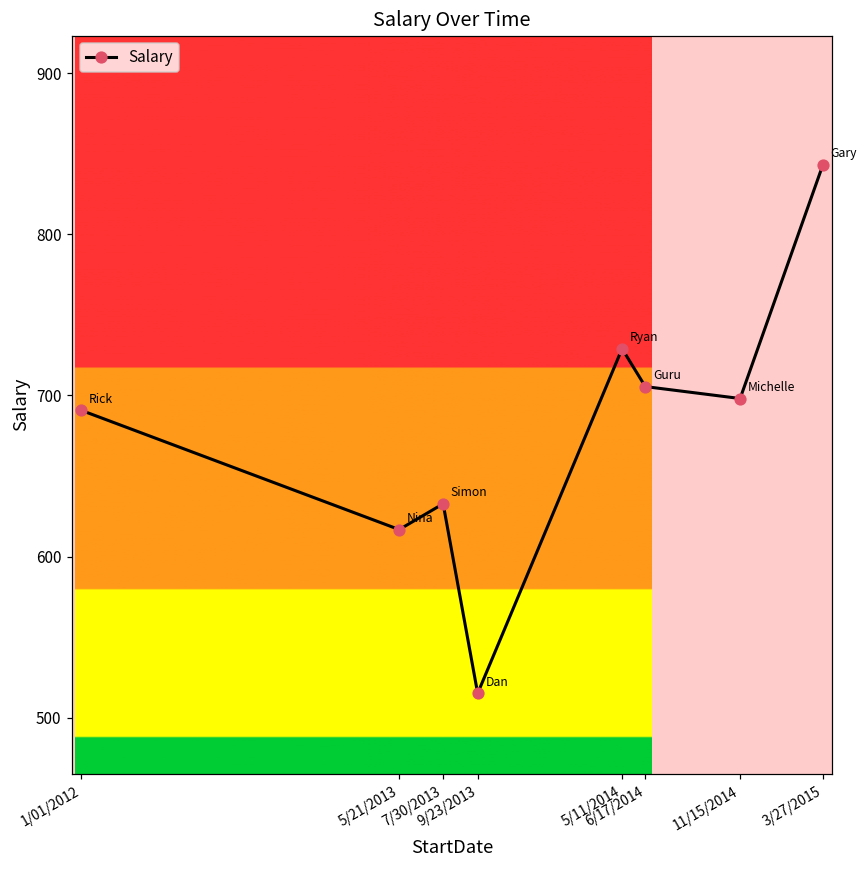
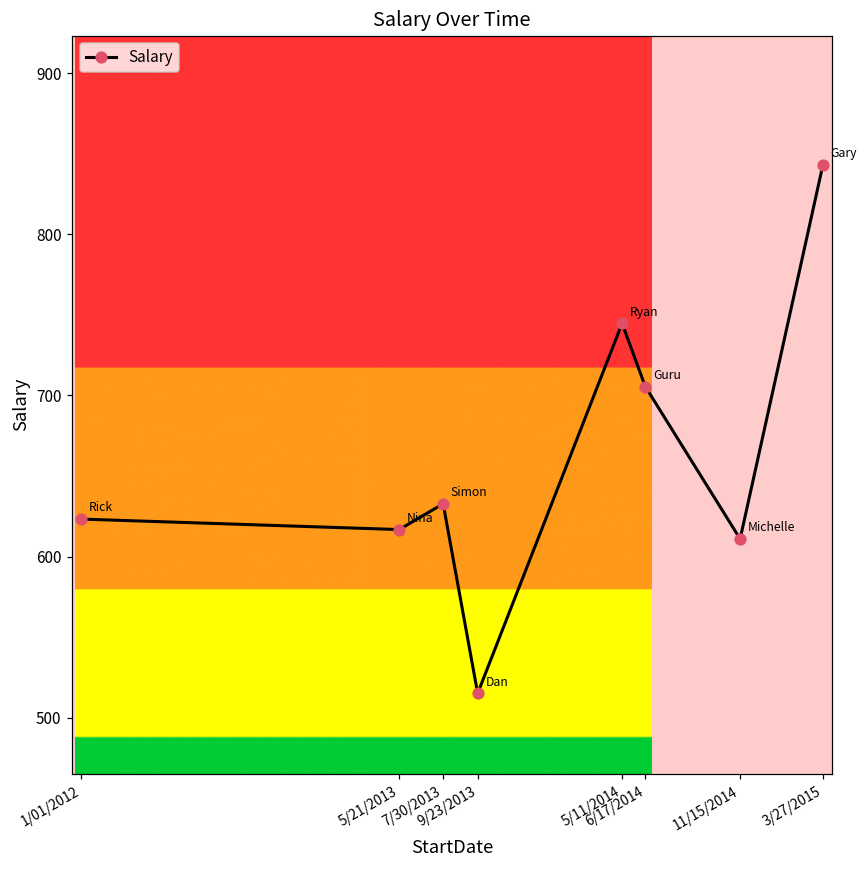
1/01/2012: 691 -> 623
5/11/2014: 729 -> 745
11/15/2014: 698 -> 611
